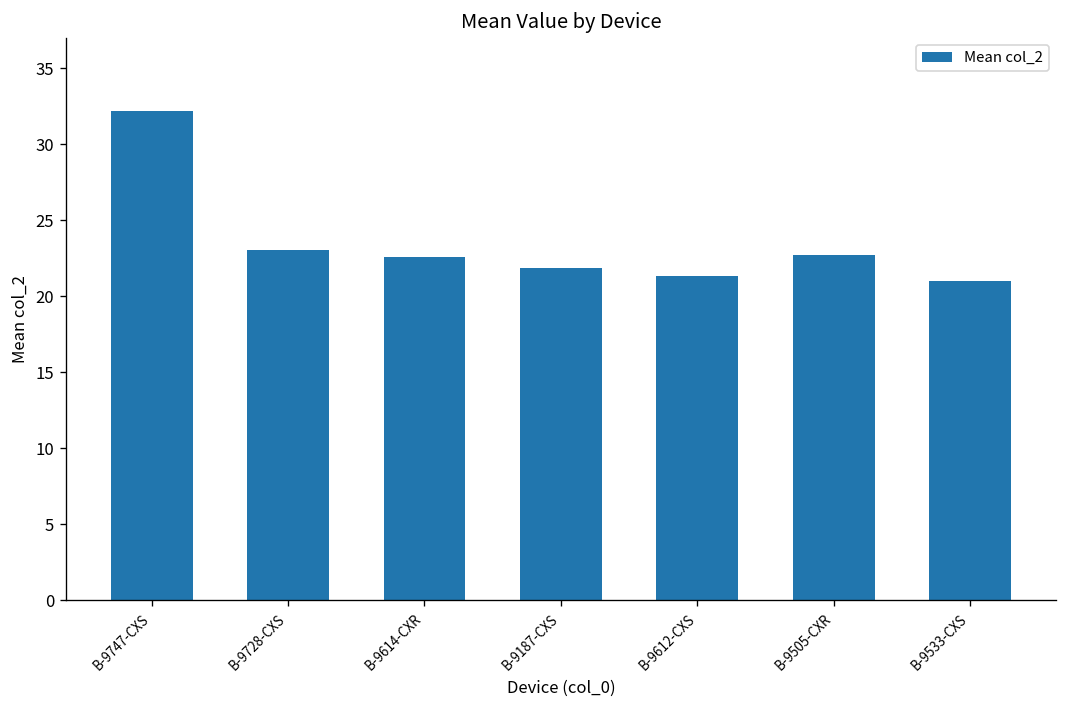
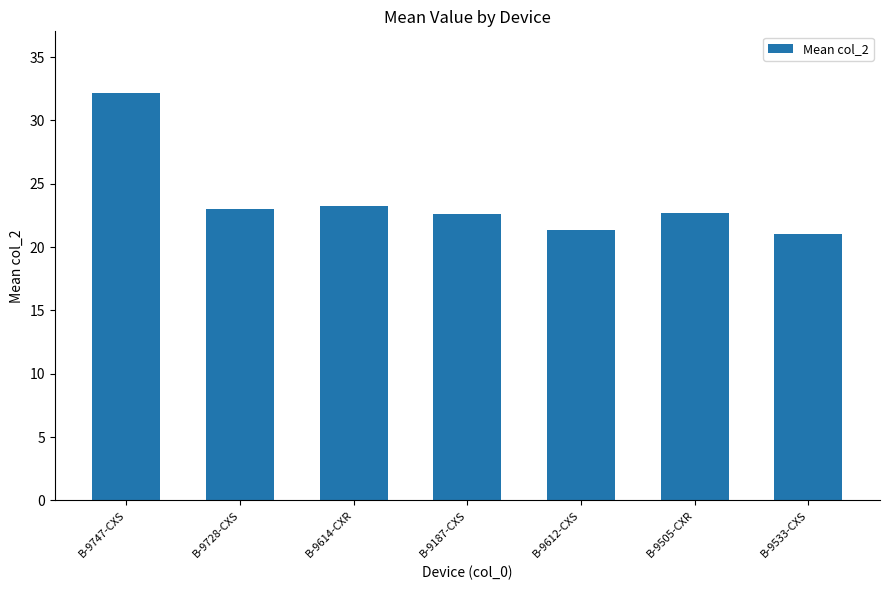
B-9614-CXR: 22.6 -> 23.3
B-9187-CXS: 21.9 -> 22.6
